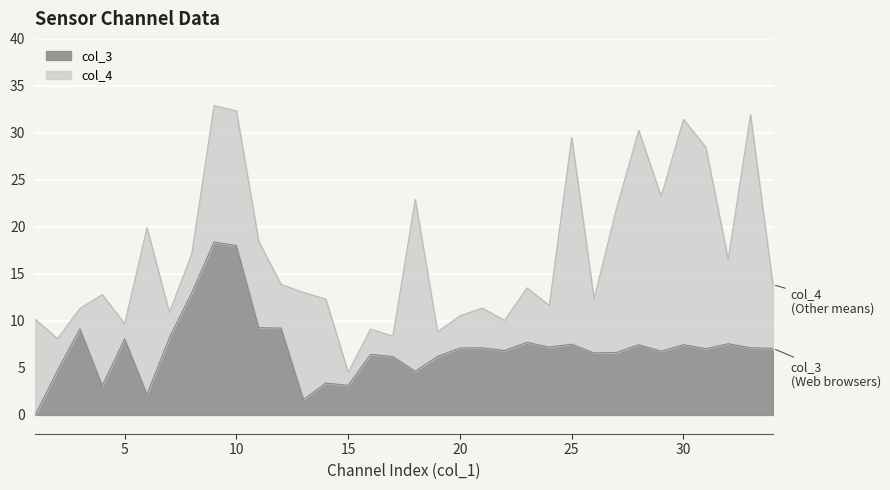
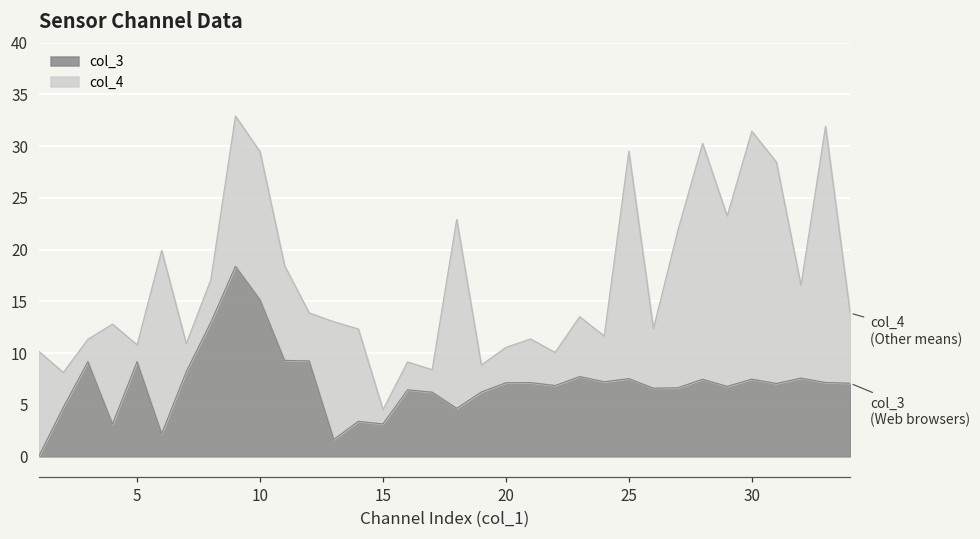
col_3, 5: 8 -> 9
col_3, 10: 18 -> 15
